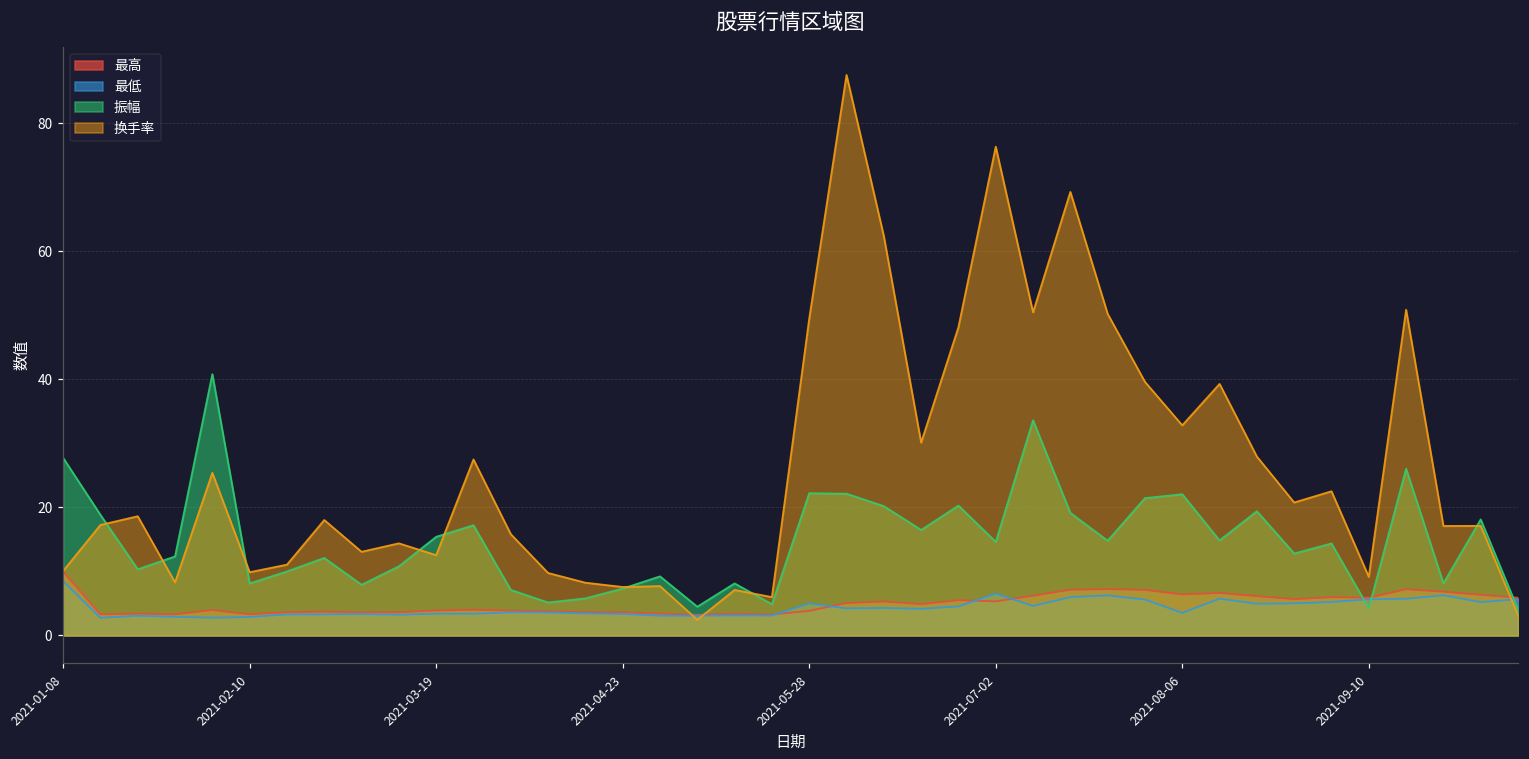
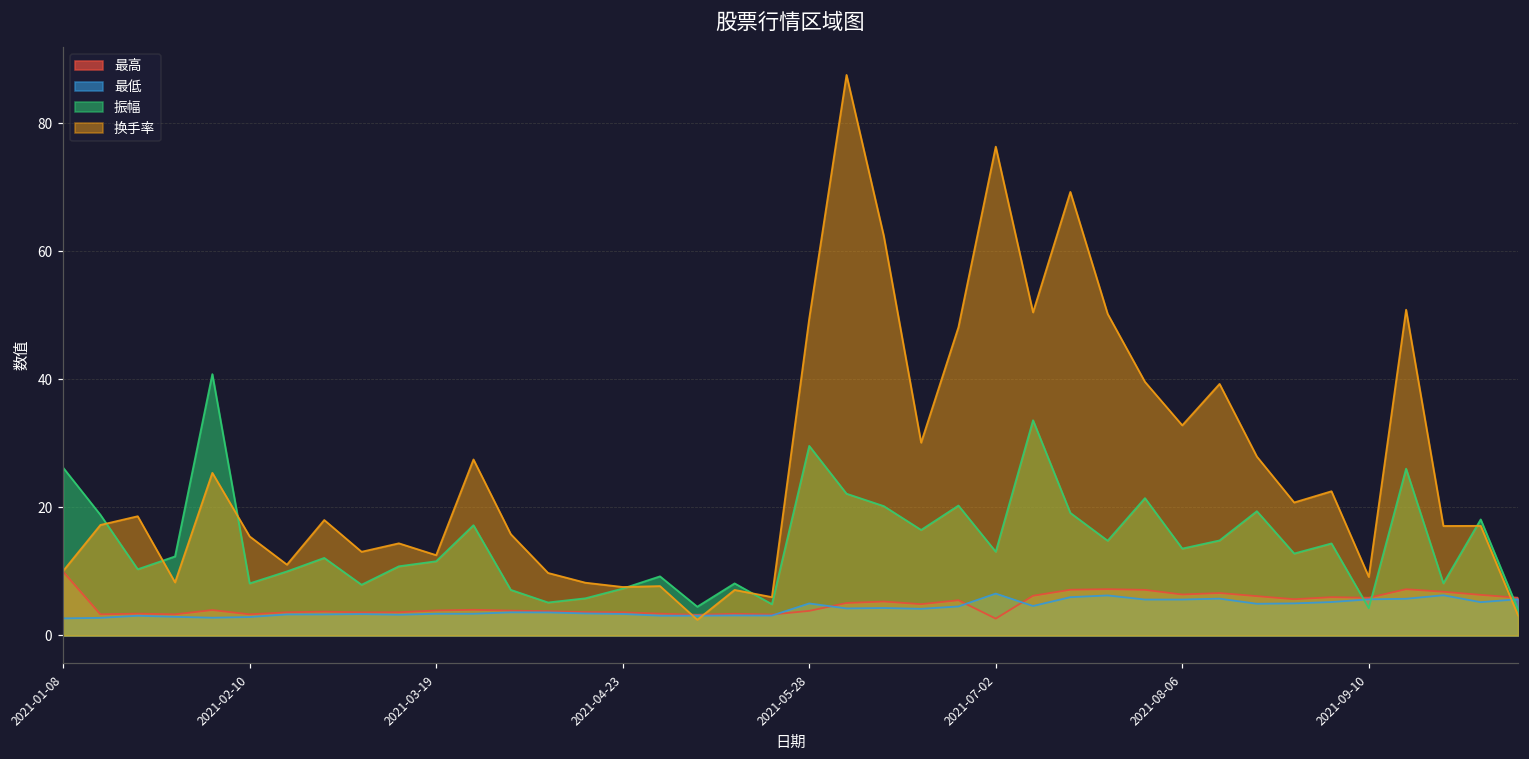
最低, 2021-01-08: 8 -> 3
振幅, 2021-01-08: 28 -> 26
换手率, 2021-02-10: 10 -> 15
振幅, 2021-03-19: 15 -> 12
振幅, 2021-05-28: 22 -> 30
最高, 2021-07-02: 5 -> 3
振幅, 2021-07-02: 15 -> 13
最低, 2021-08-06: 4 -> 6
振幅, 2021-08-06: 22 -> 14
